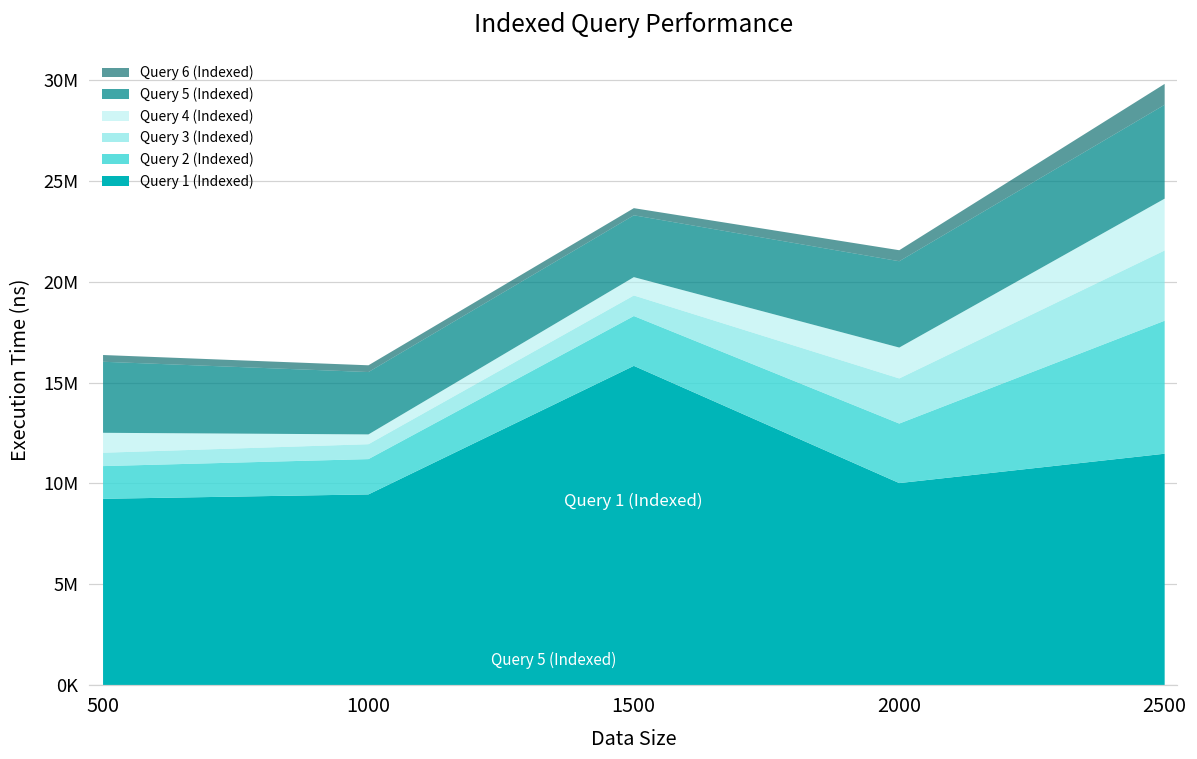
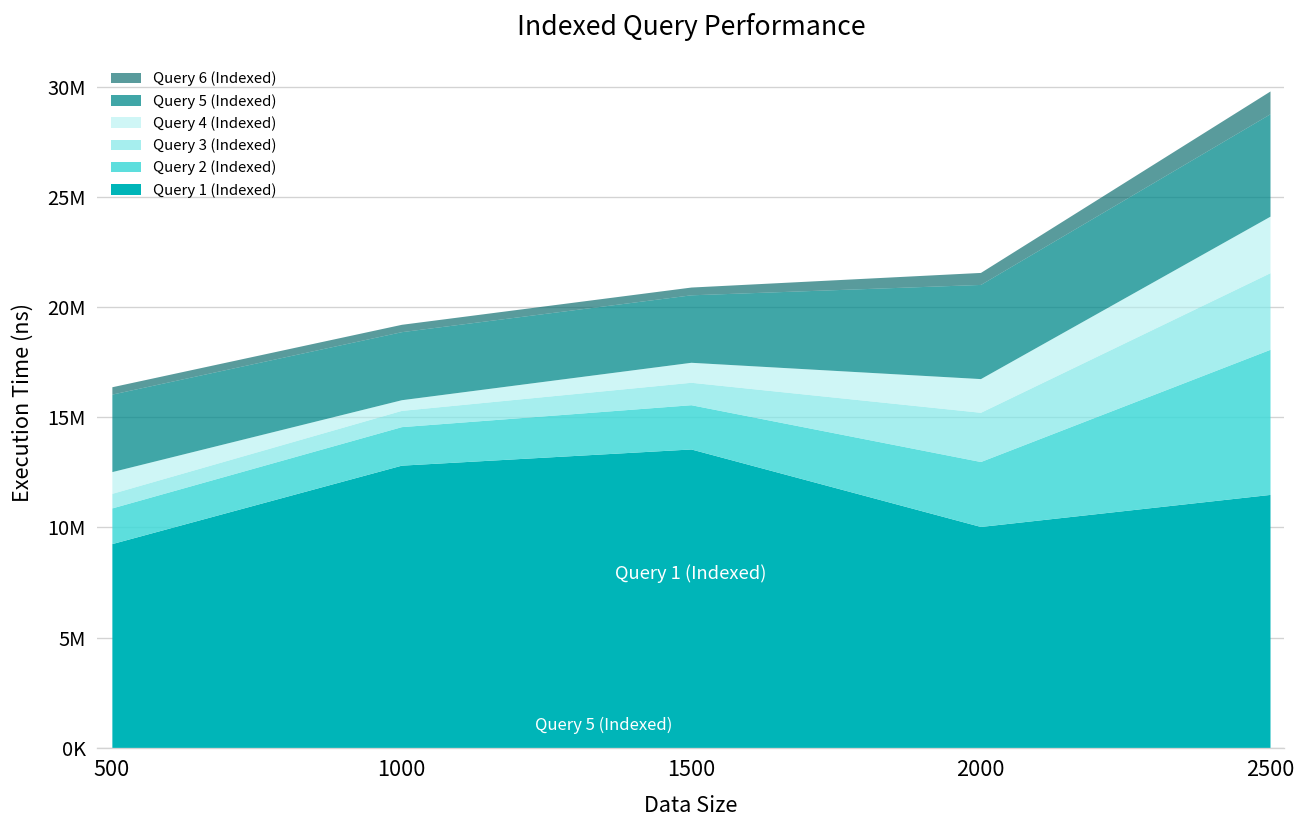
Query 1 (Indexed), 1000: 9500000 -> 12800000
Query 1 (Indexed), 1500: 15800000 -> 13600000
Query 2 (Indexed), 1500: 2500000 -> 2000000
